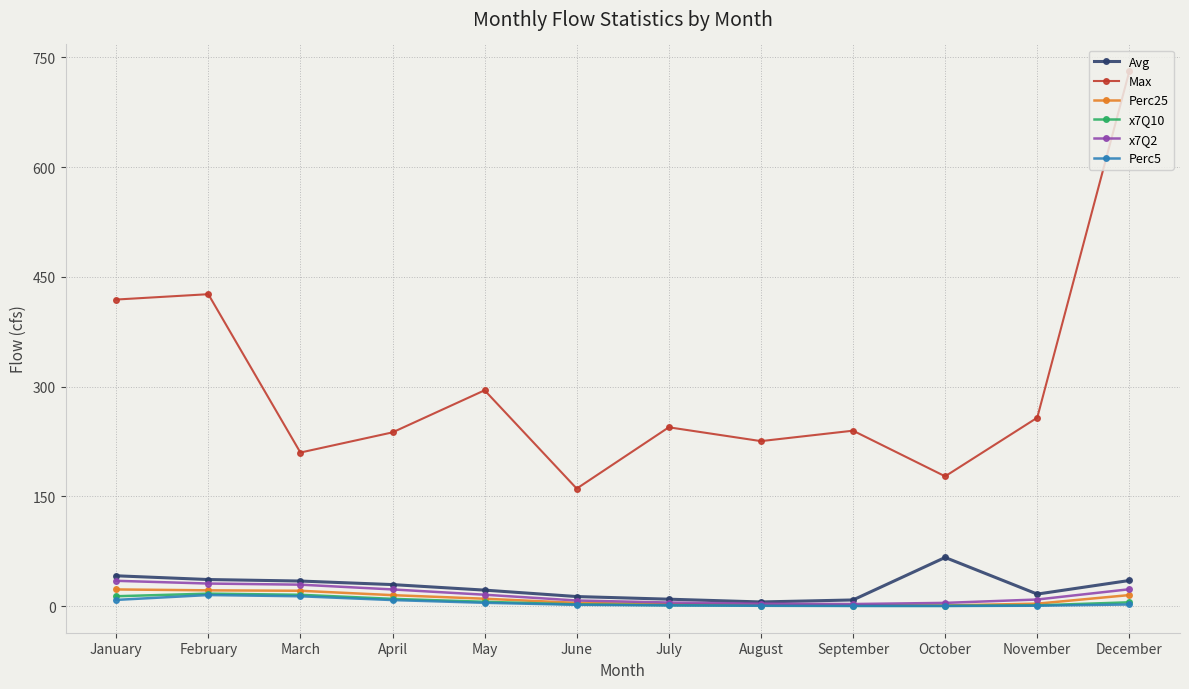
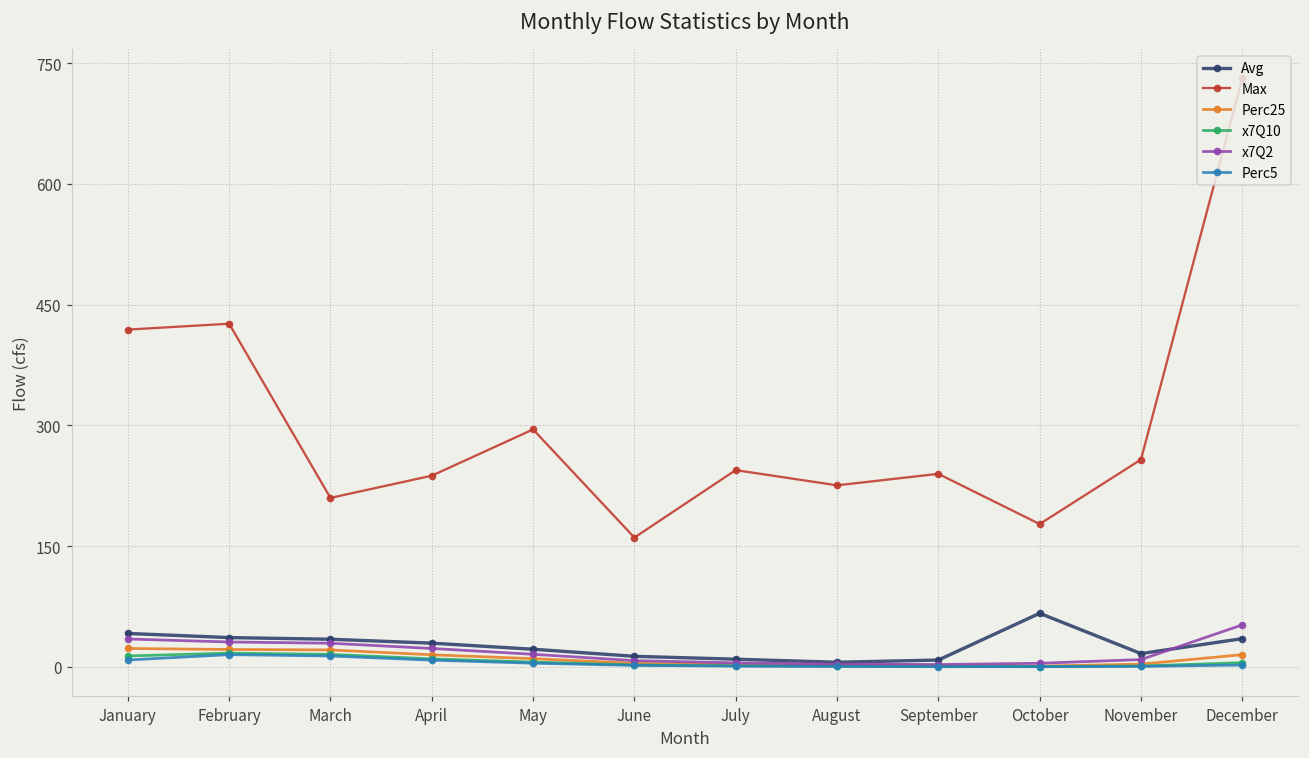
x7Q2, December: 20 -> 50
